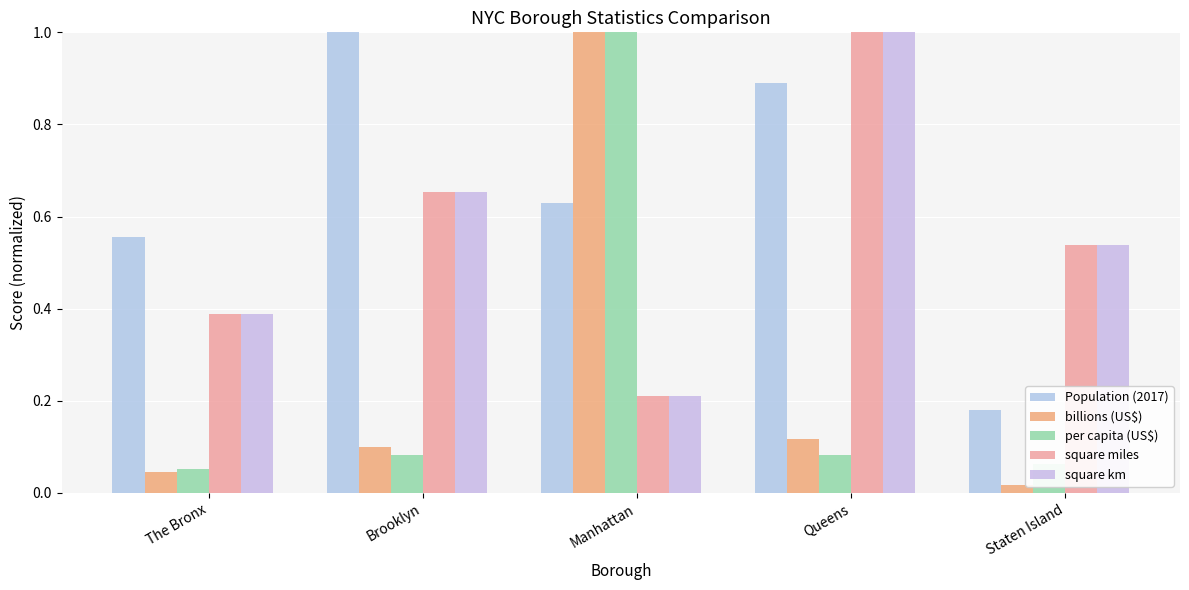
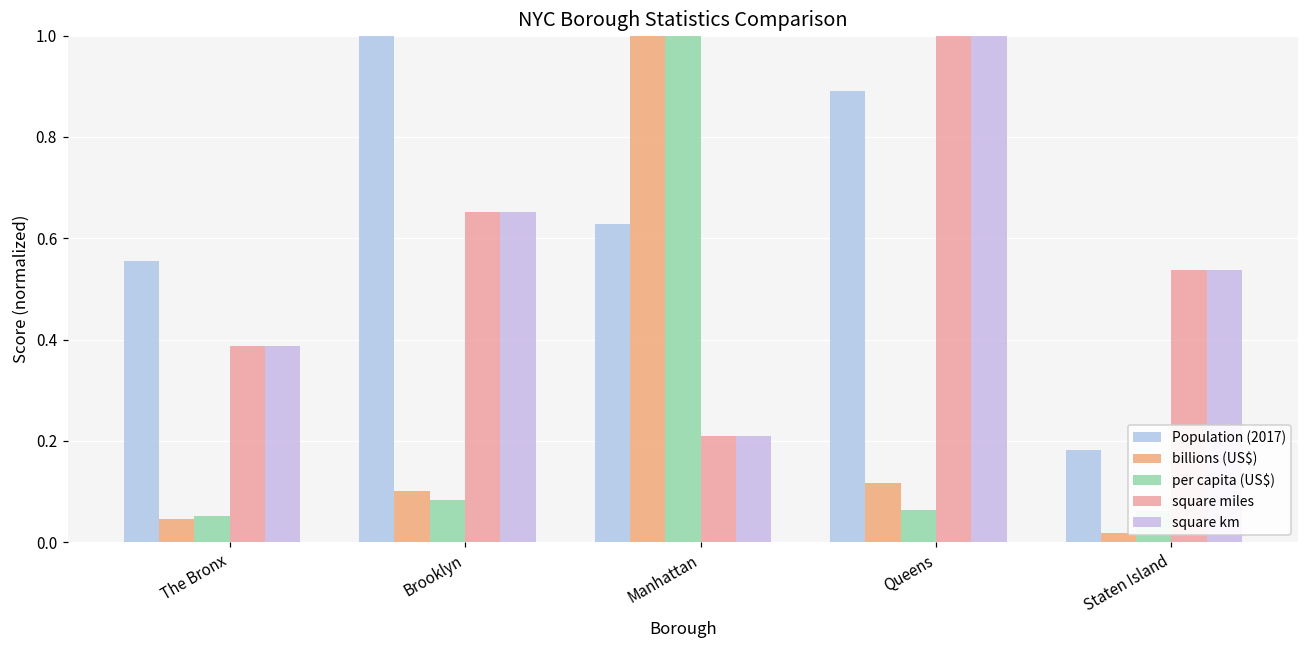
per capita (US$), Queens: 0.08 -> 0.06
